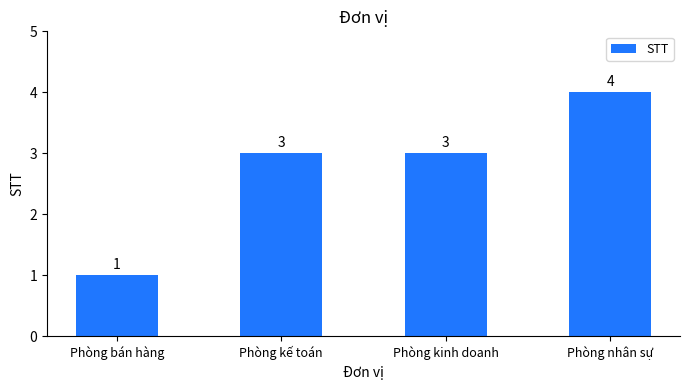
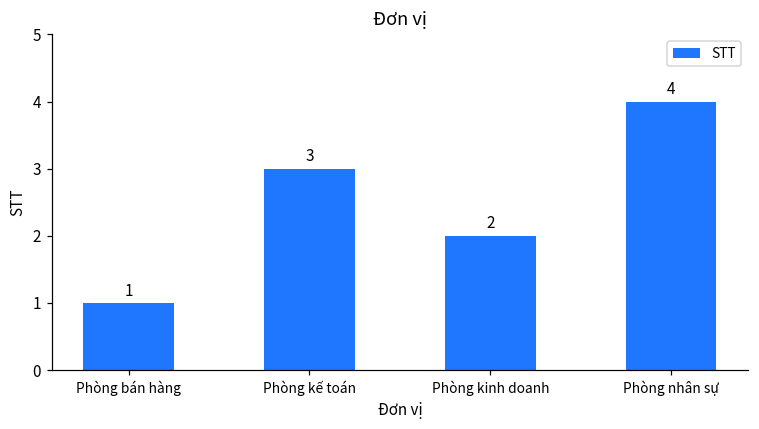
Phòng kinh doanh: 3 -> 2
